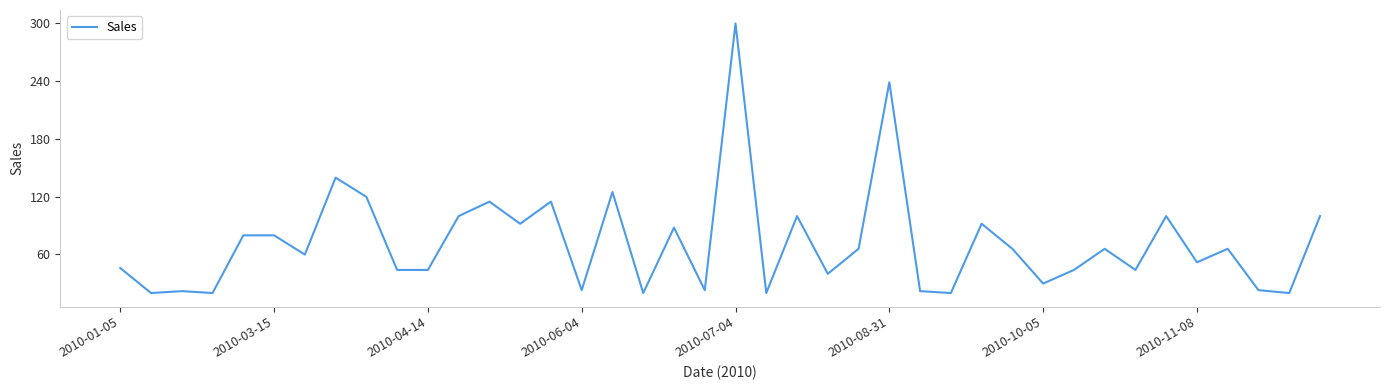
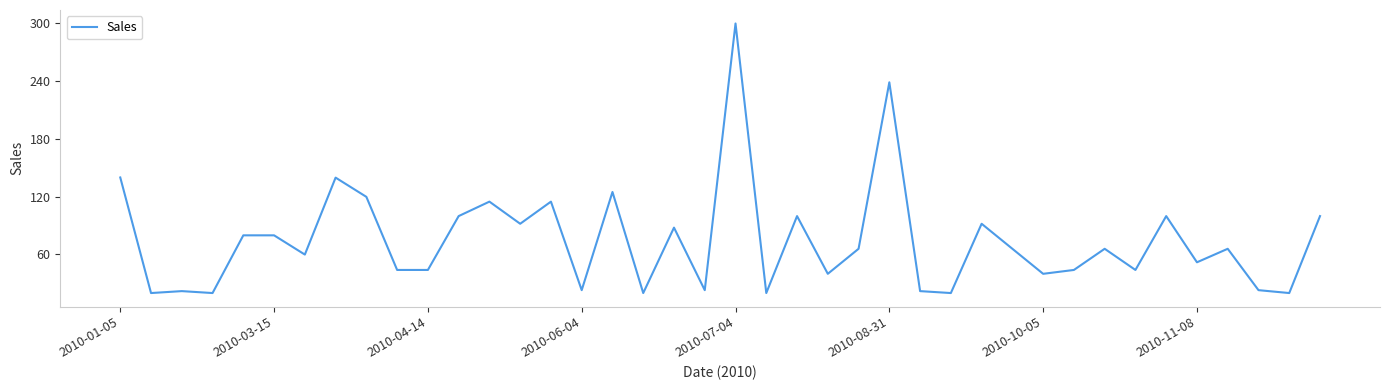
2010-01-05: 50 -> 140
2010-10-05: 30 -> 40
